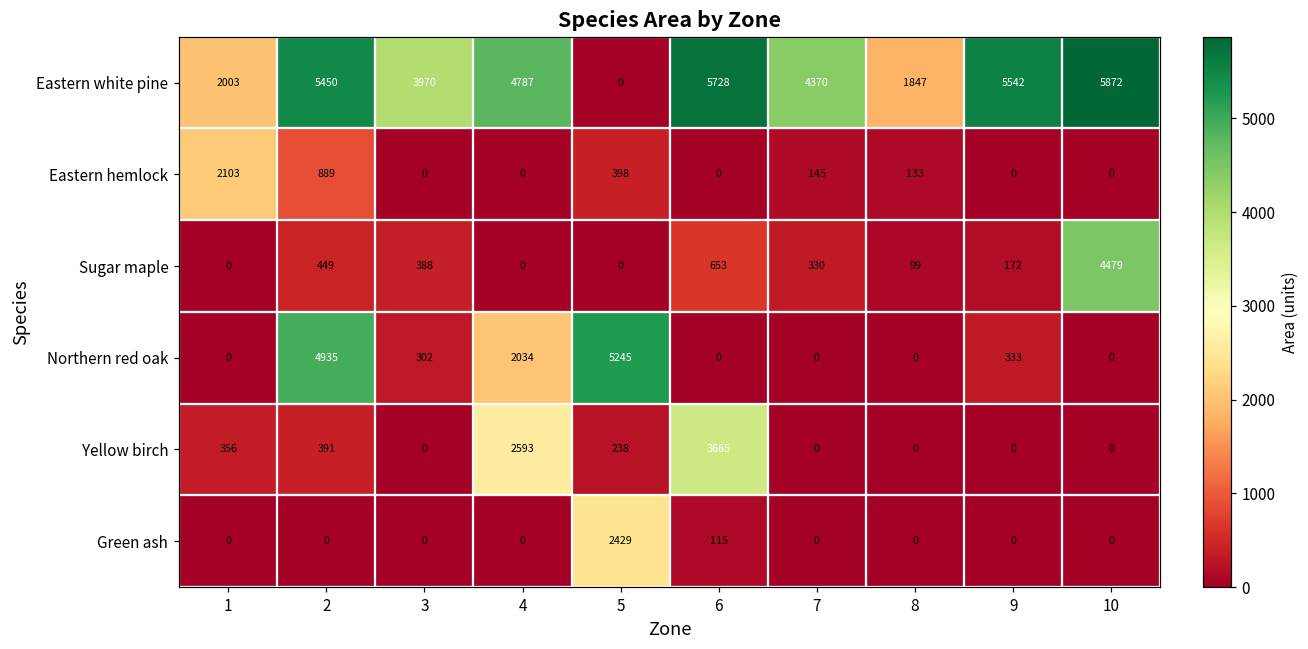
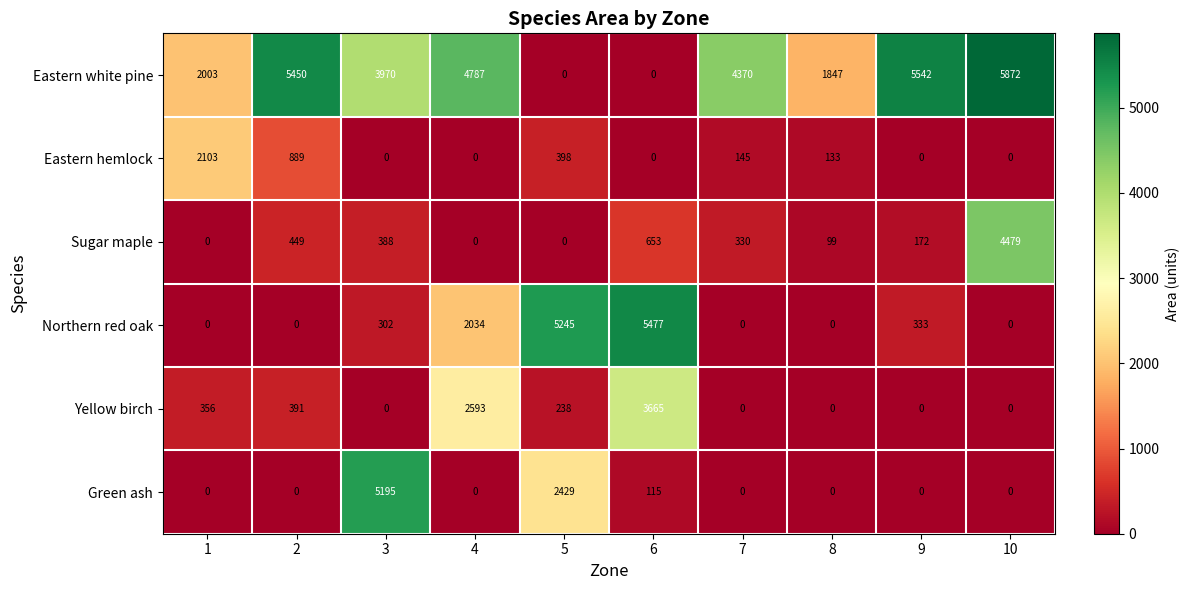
Eastern white pine, 6: 5728 -> 0
Northern red oak, 2: 4935 -> 0
Northern red oak, 6: 0 -> 5477
Green ash, 3: 0 -> 5195
